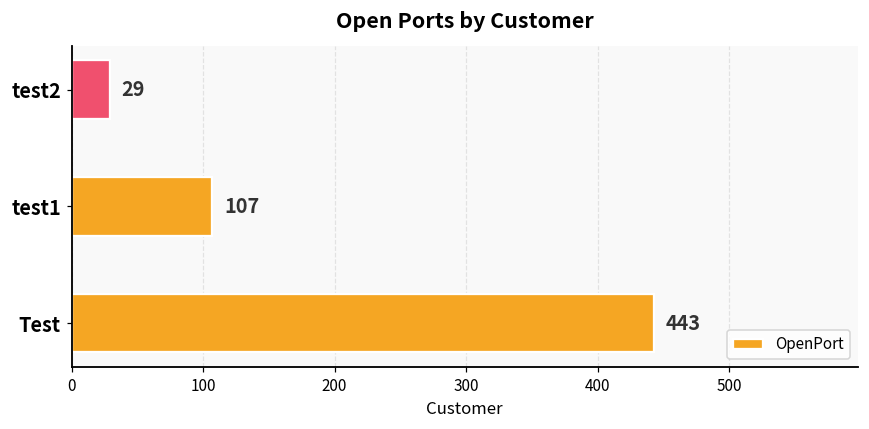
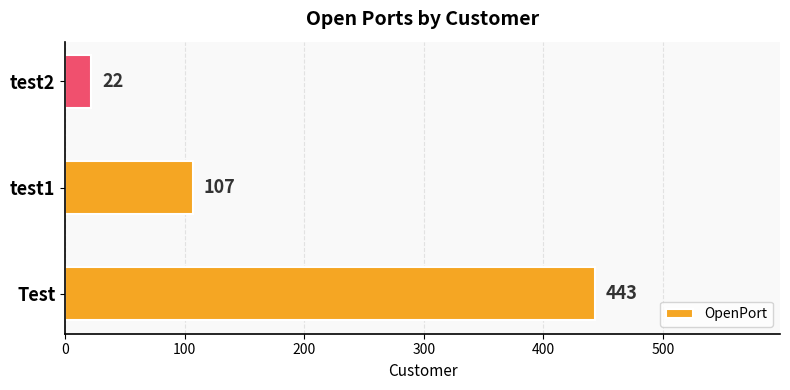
test2: 29 -> 22
